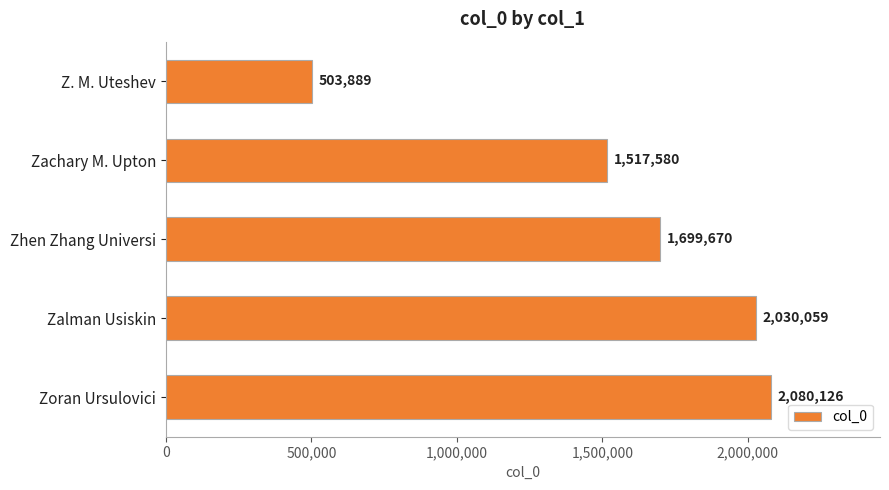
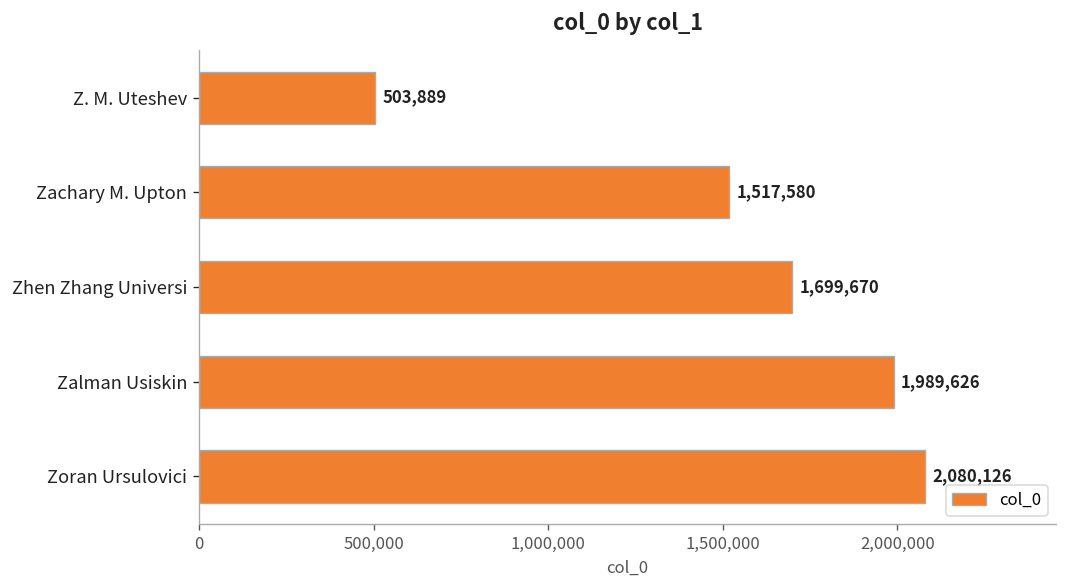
Zalman Usiskin: 2,030,059 -> 1,989,626
